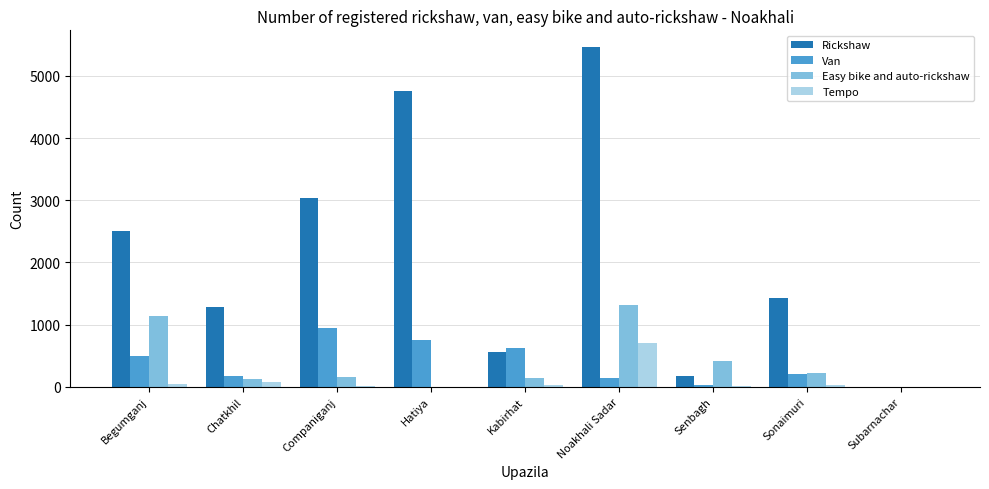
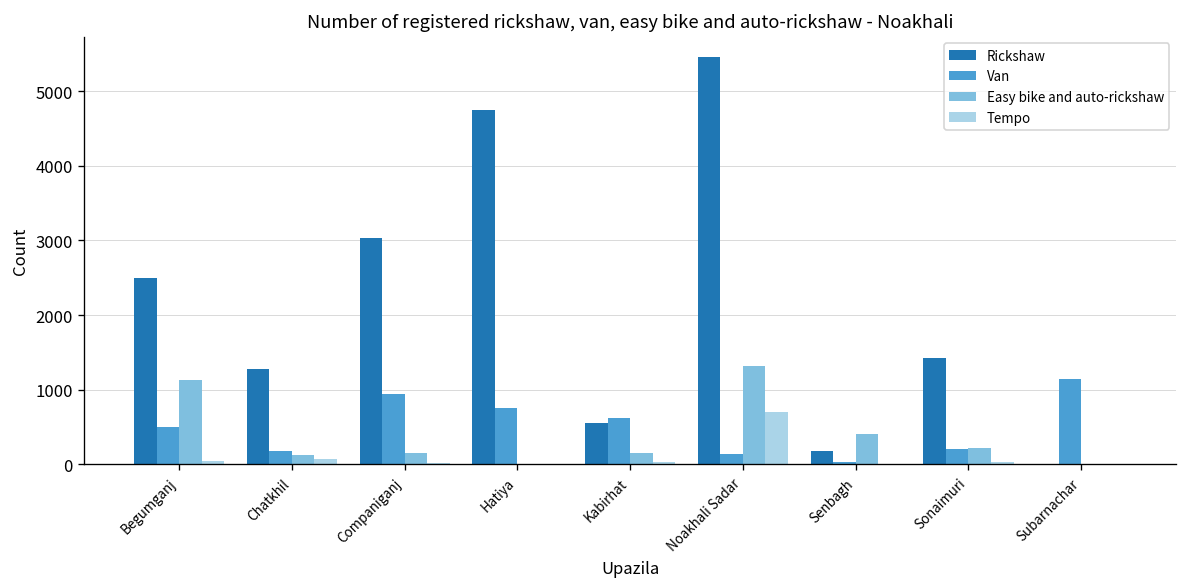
Van, Subarnachar: 0 -> 1100
